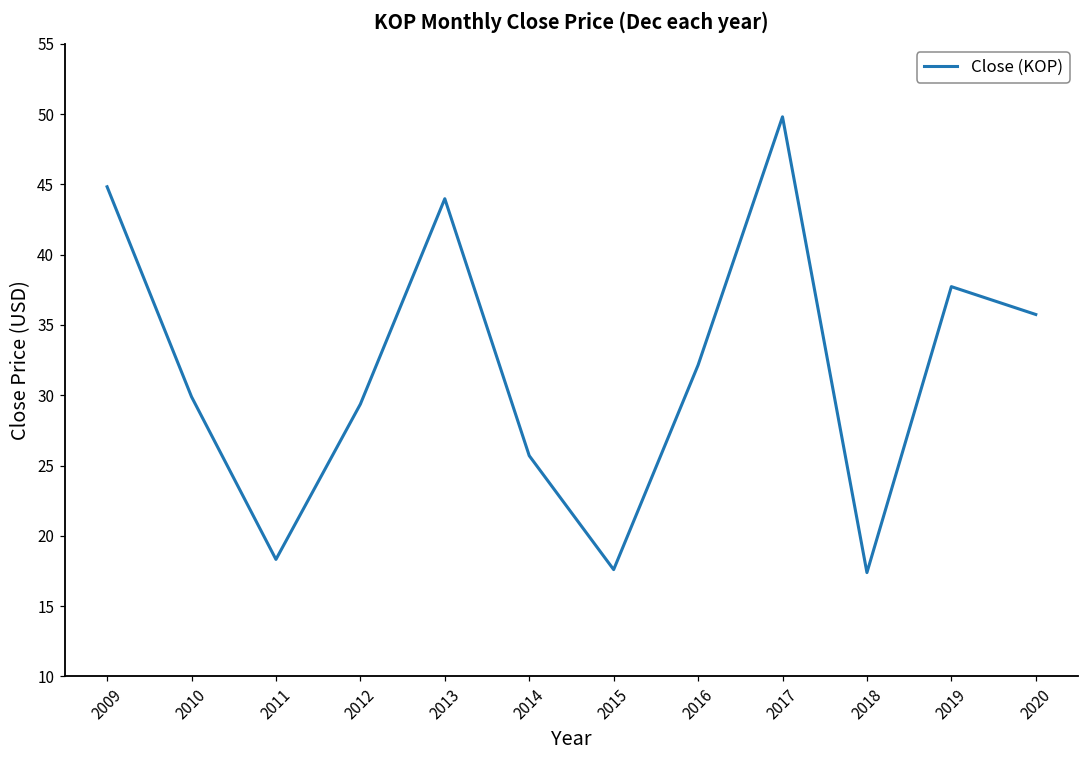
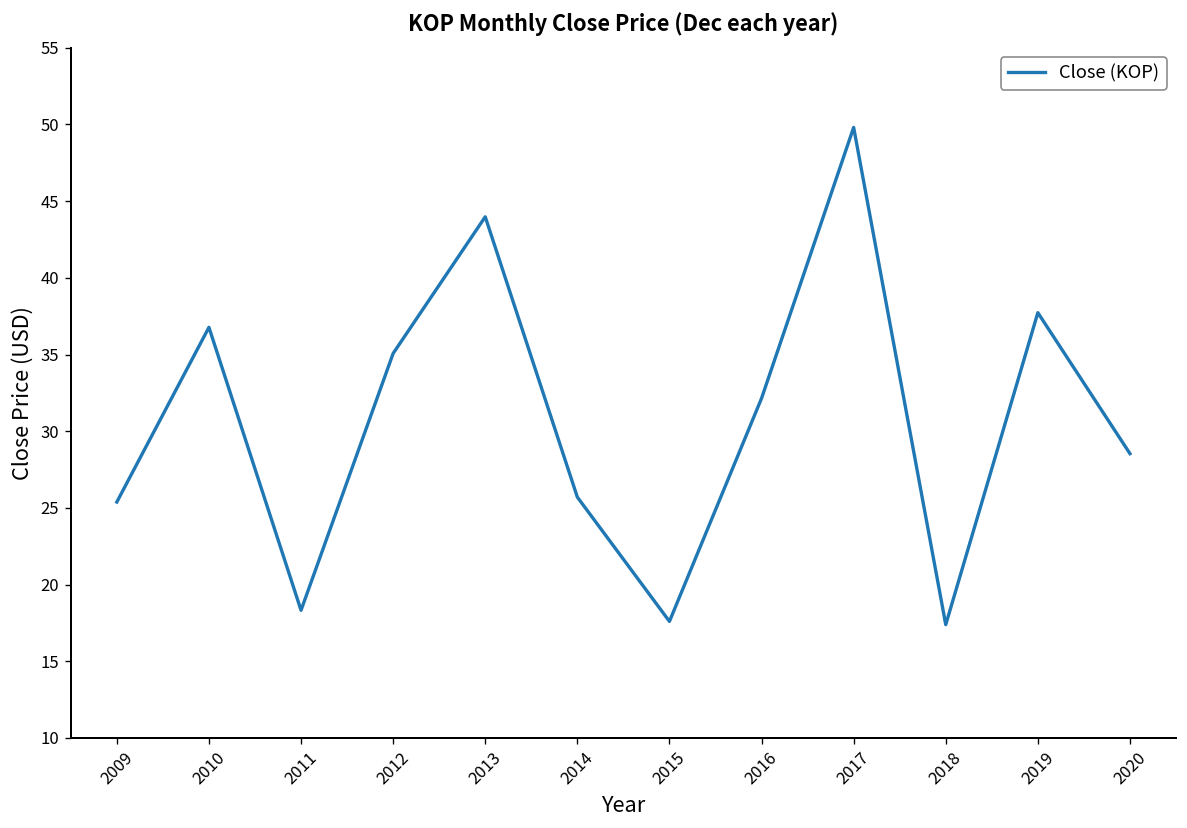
2009: 44.8 -> 25.4
2010: 29.9 -> 36.8
2012: 29.4 -> 35.1
2020: 35.7 -> 28.5
